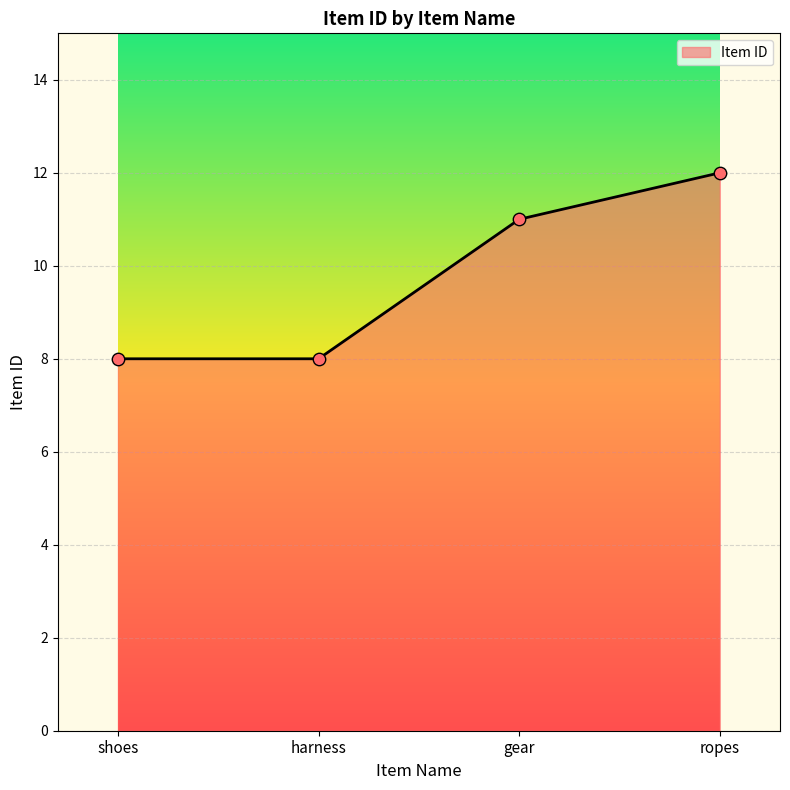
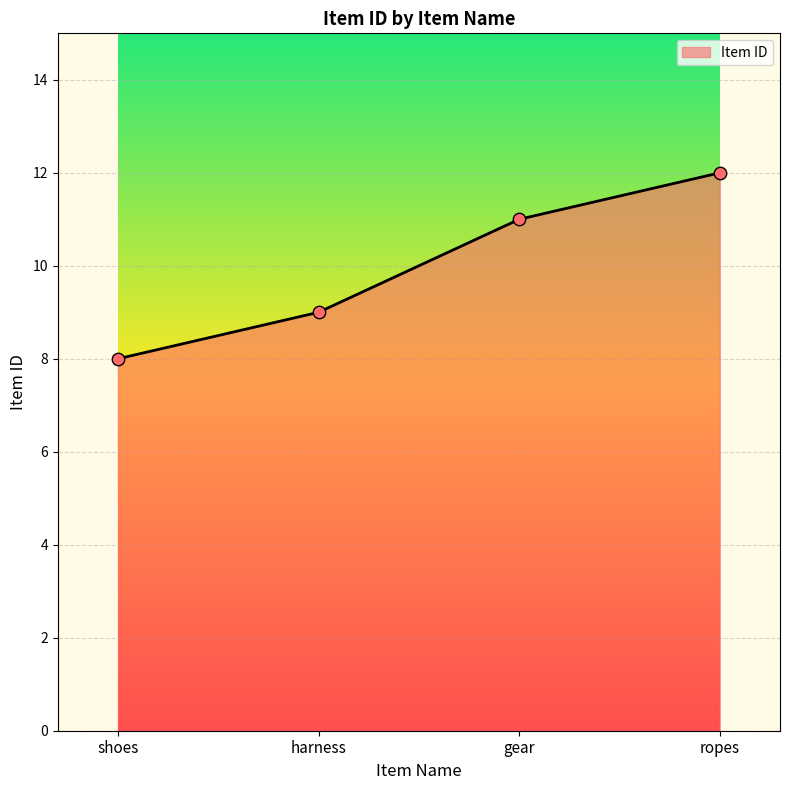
harness: 8 -> 9
